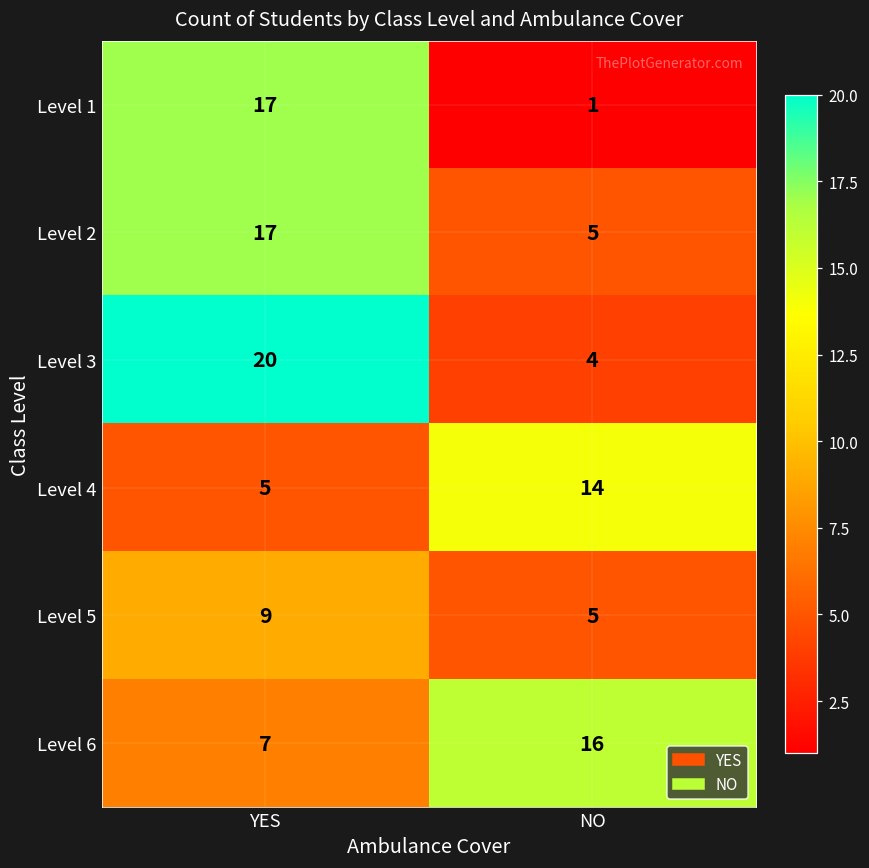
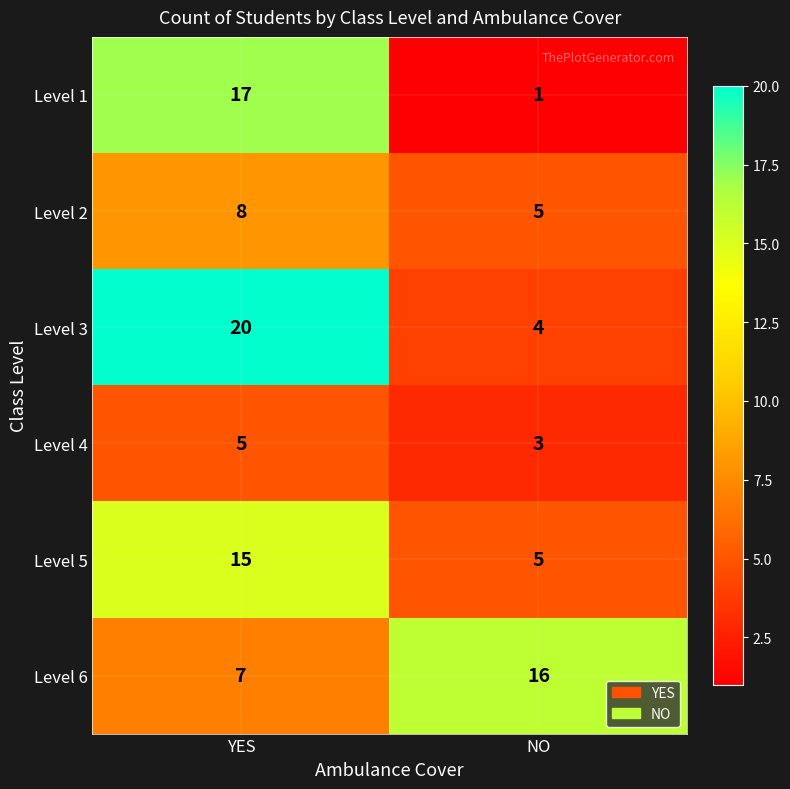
Level 2, YES: 17 -> 8
Level 4, NO: 14 -> 3
Level 5, YES: 9 -> 15
